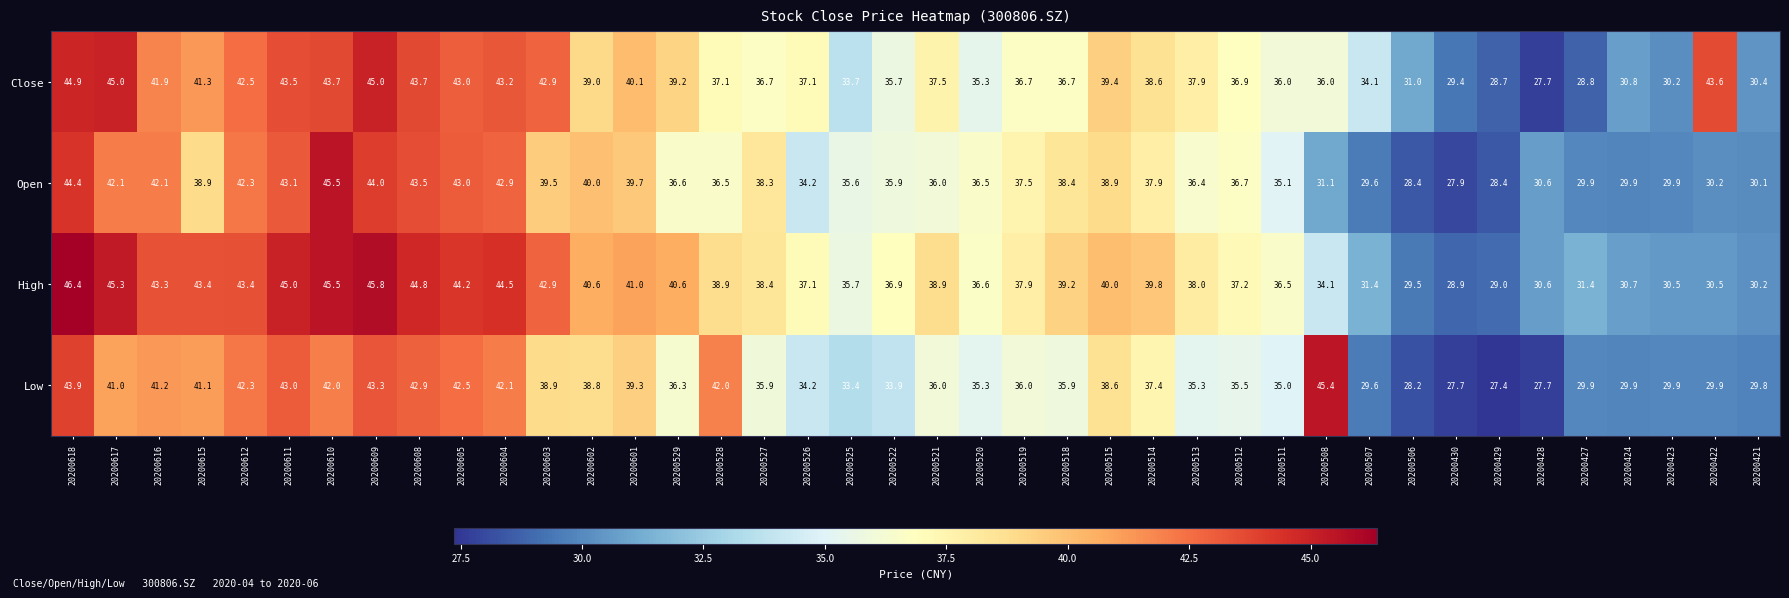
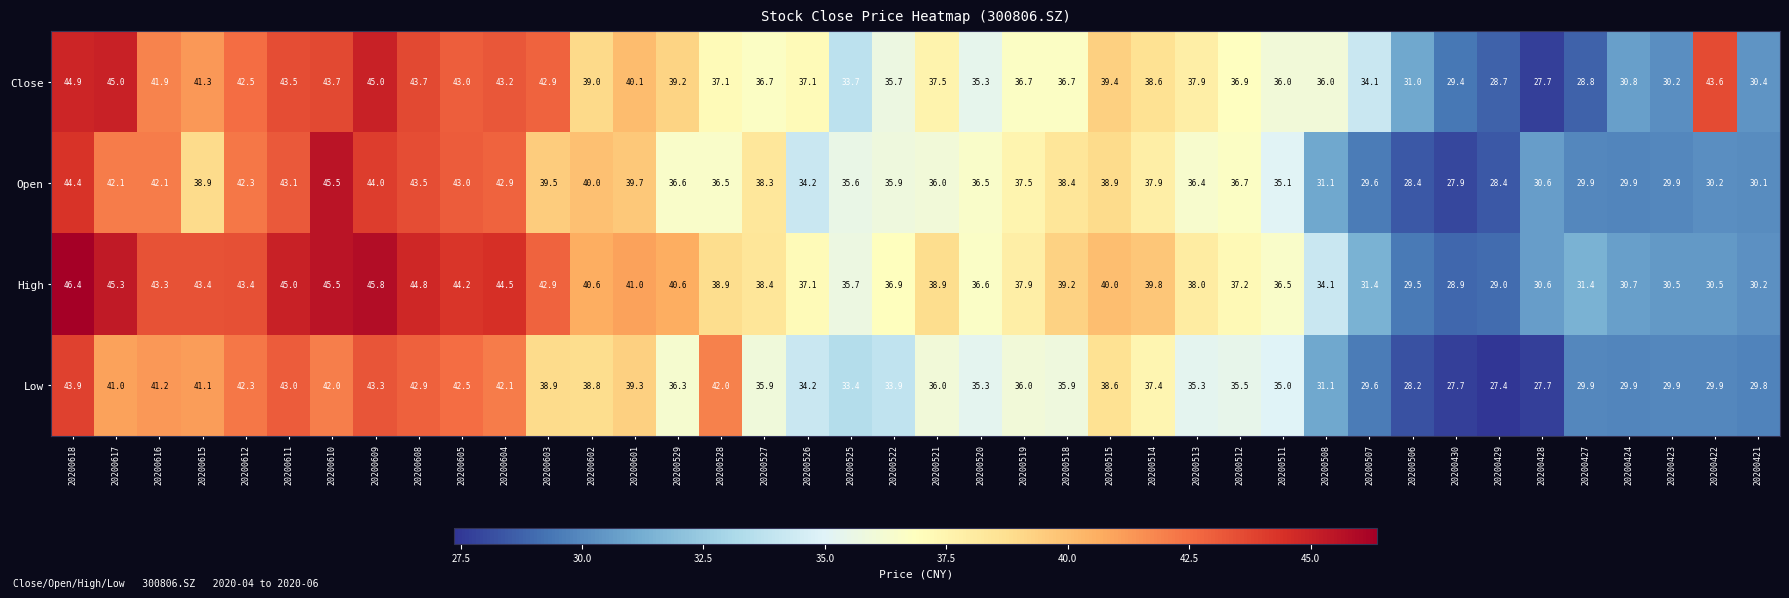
Low, 20200508: 45.4 -> 31.1
